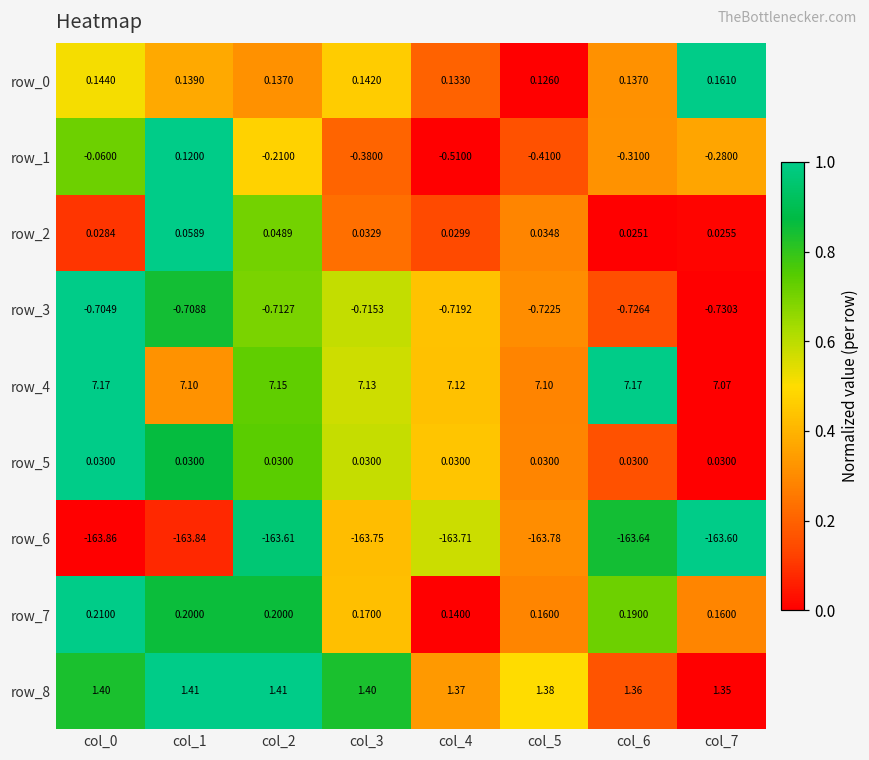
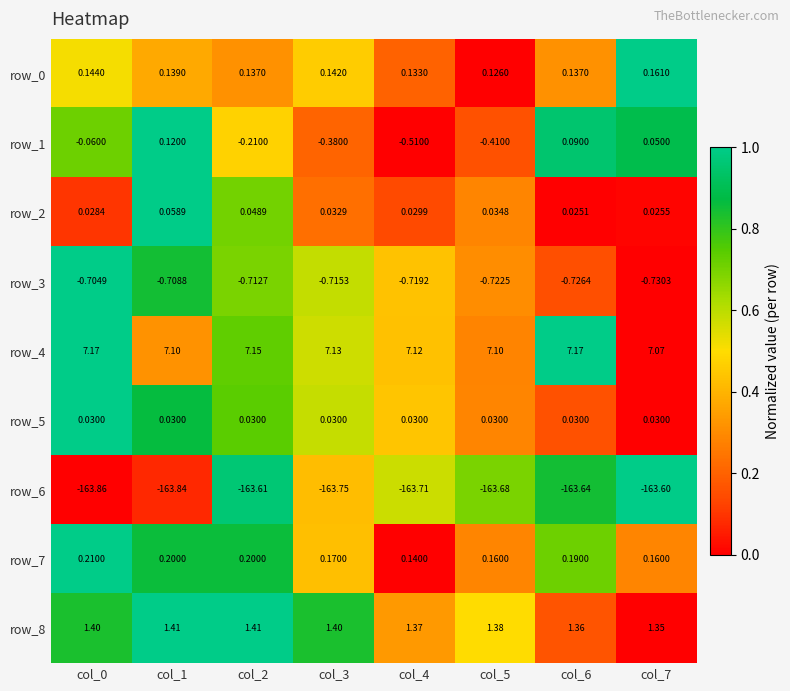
row_1, col_6: -0.3100 -> 0.0900
row_1, col_7: -0.2800 -> 0.0500
row_6, col_5: -163.78 -> -163.68
